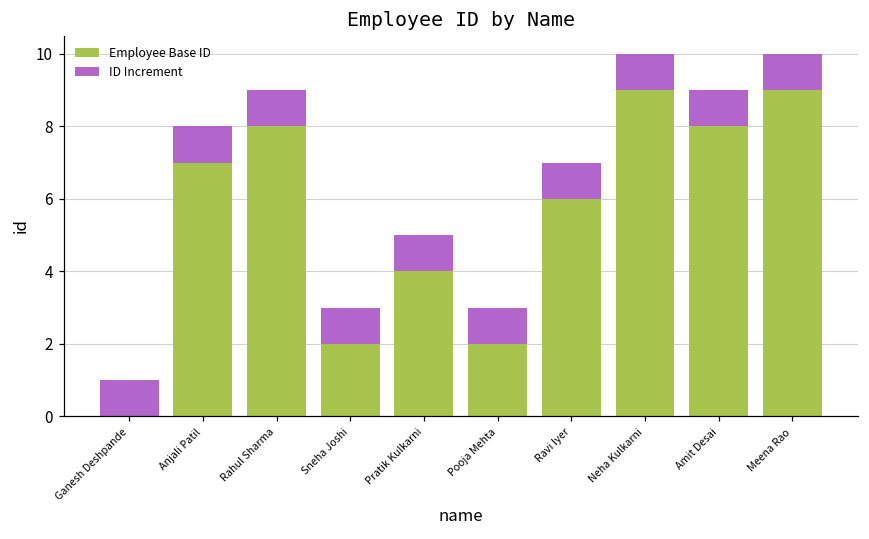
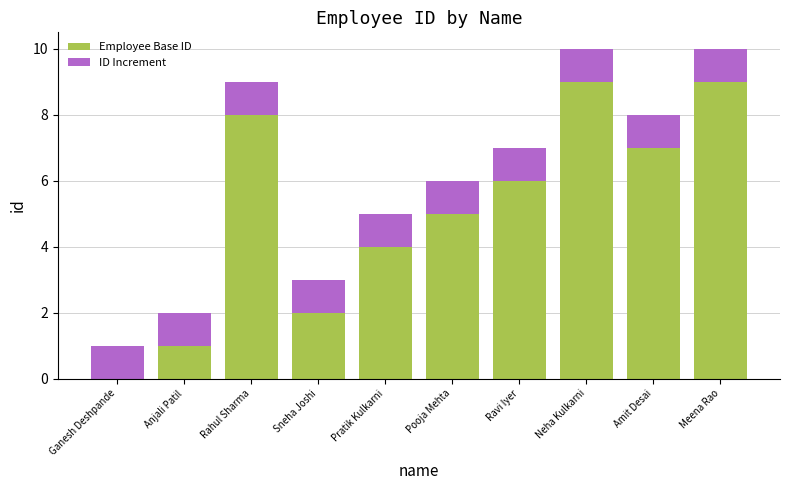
Employee Base ID, Anjali Patil: 7.0 -> 1.0
Employee Base ID, Pooja Mehta: 2.0 -> 5.0
Employee Base ID, Amit Desai: 8.0 -> 7.0
